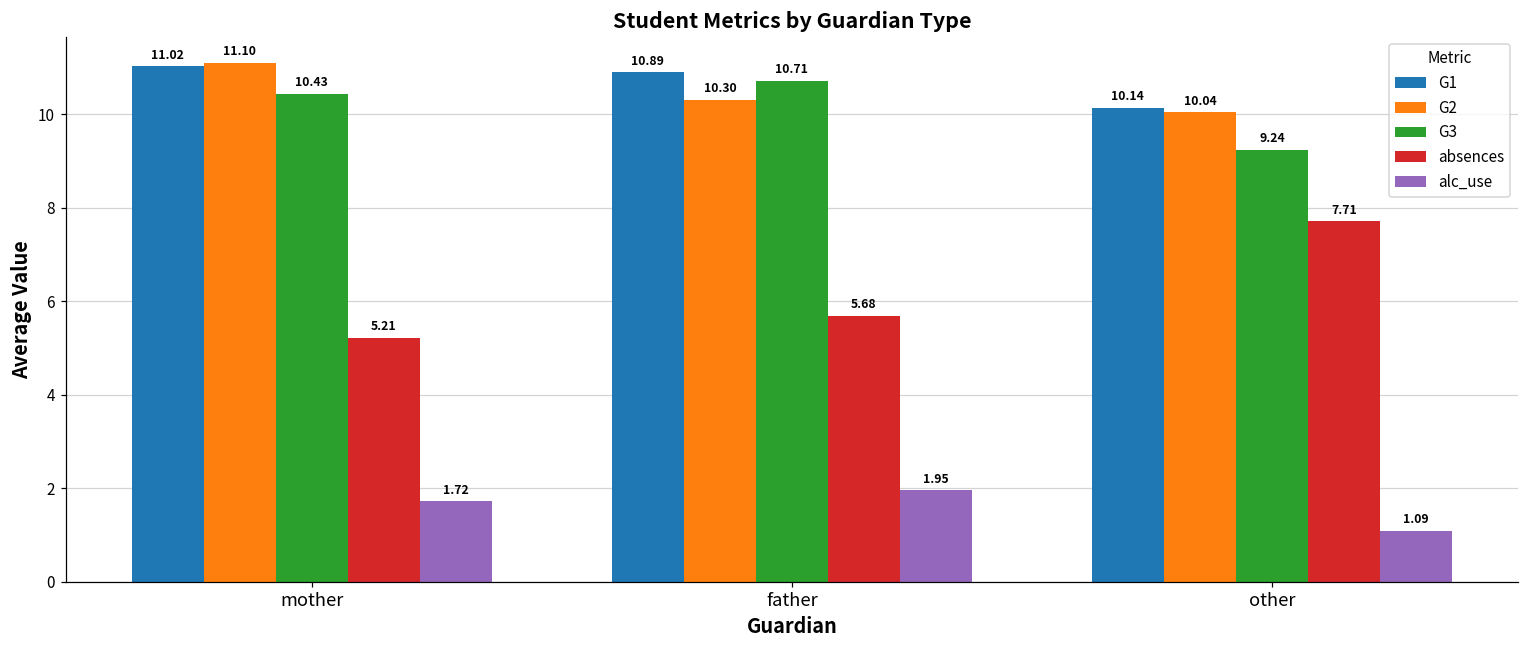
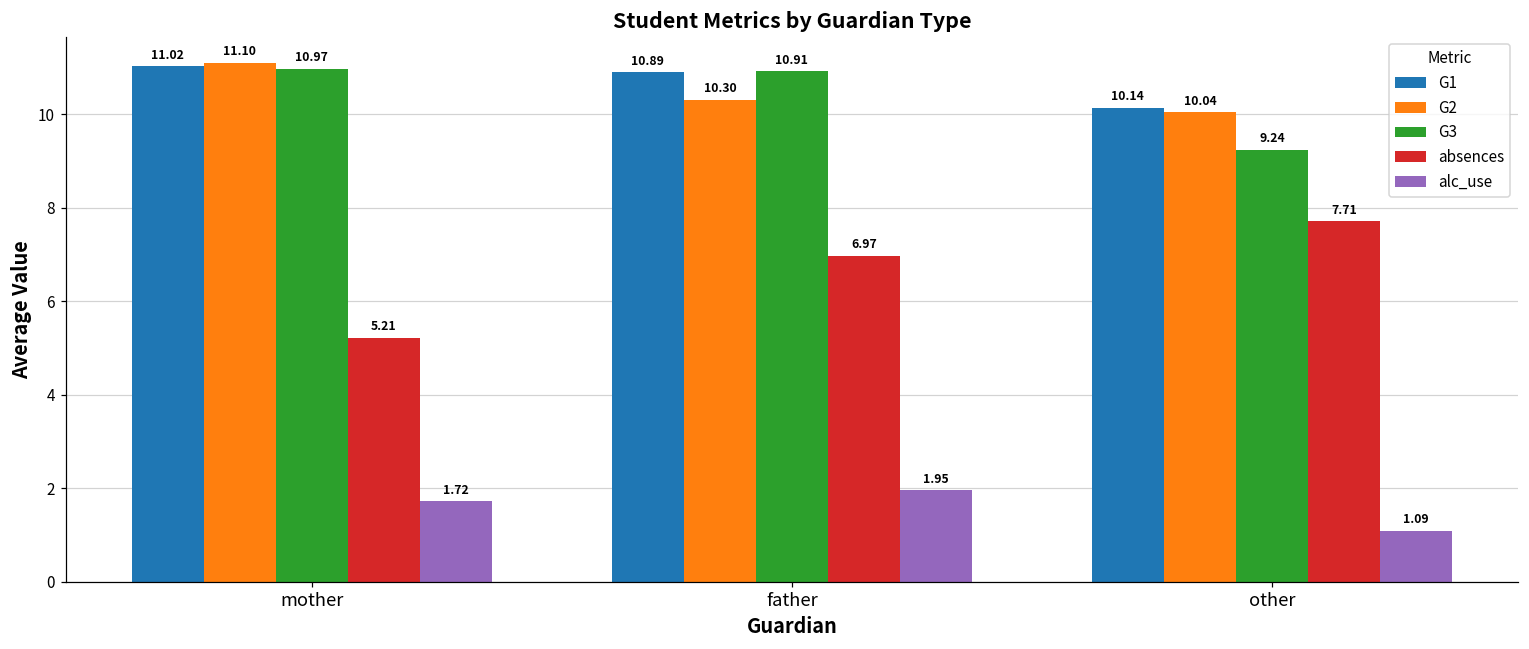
G3, mother: 10.43 -> 10.97
G3, father: 10.71 -> 10.91
absences, father: 5.68 -> 6.97
